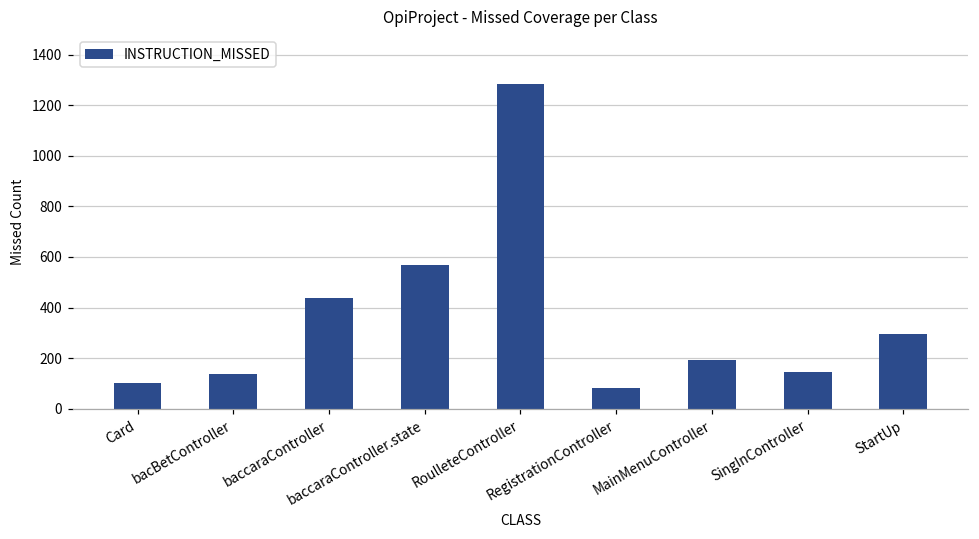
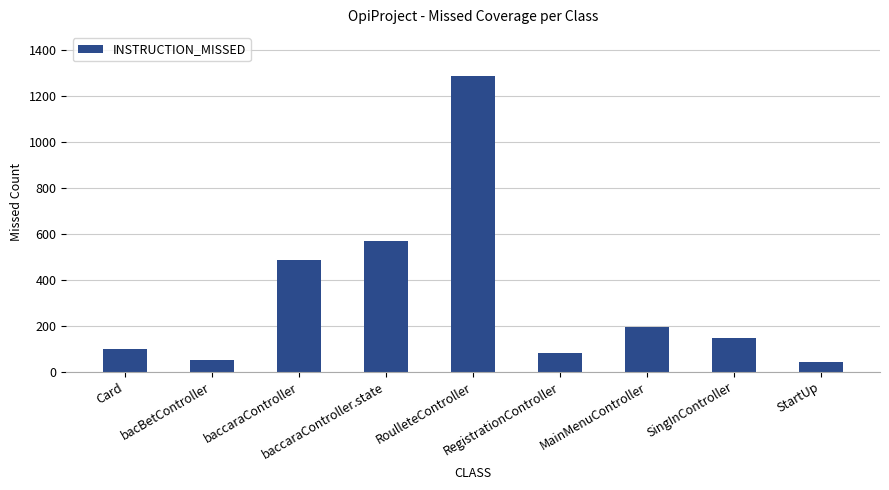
bacBetController: 140 -> 50
baccaraController: 440 -> 490
StartUp: 290 -> 40
